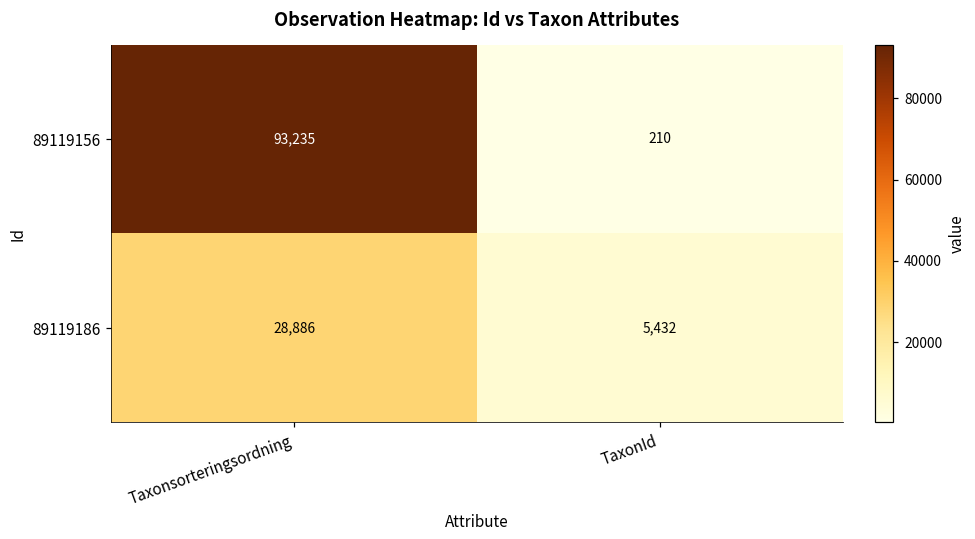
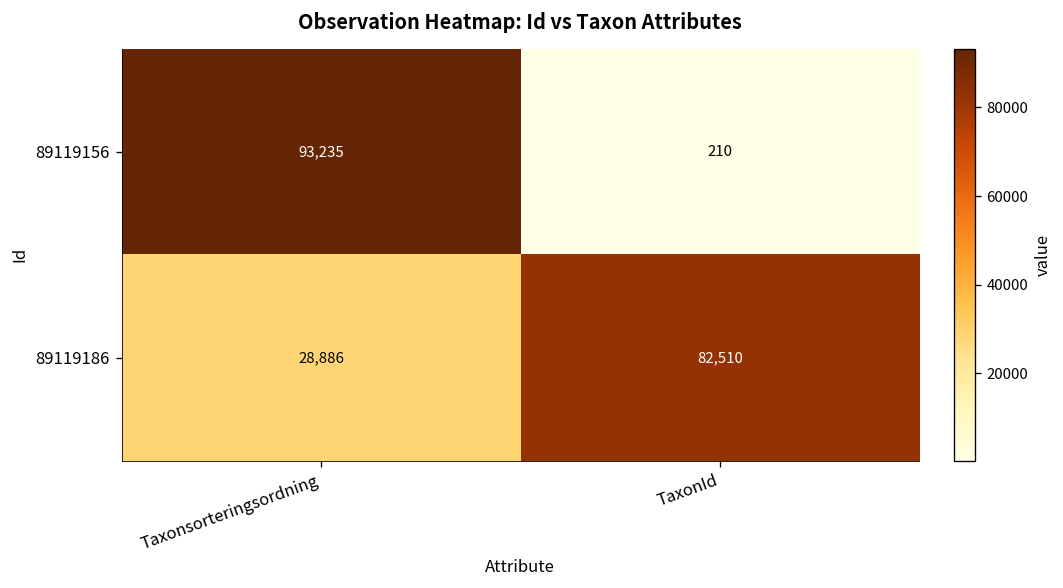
89119186, TaxonId: 5,432 -> 82,510
